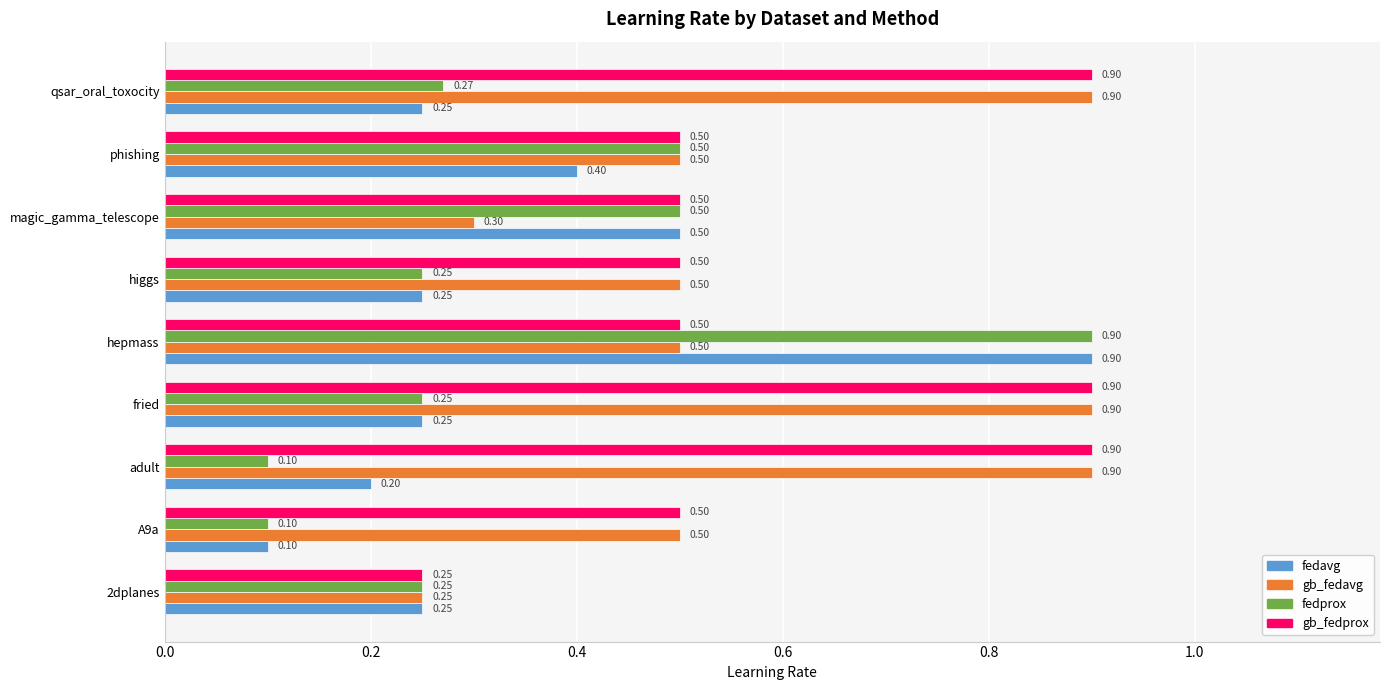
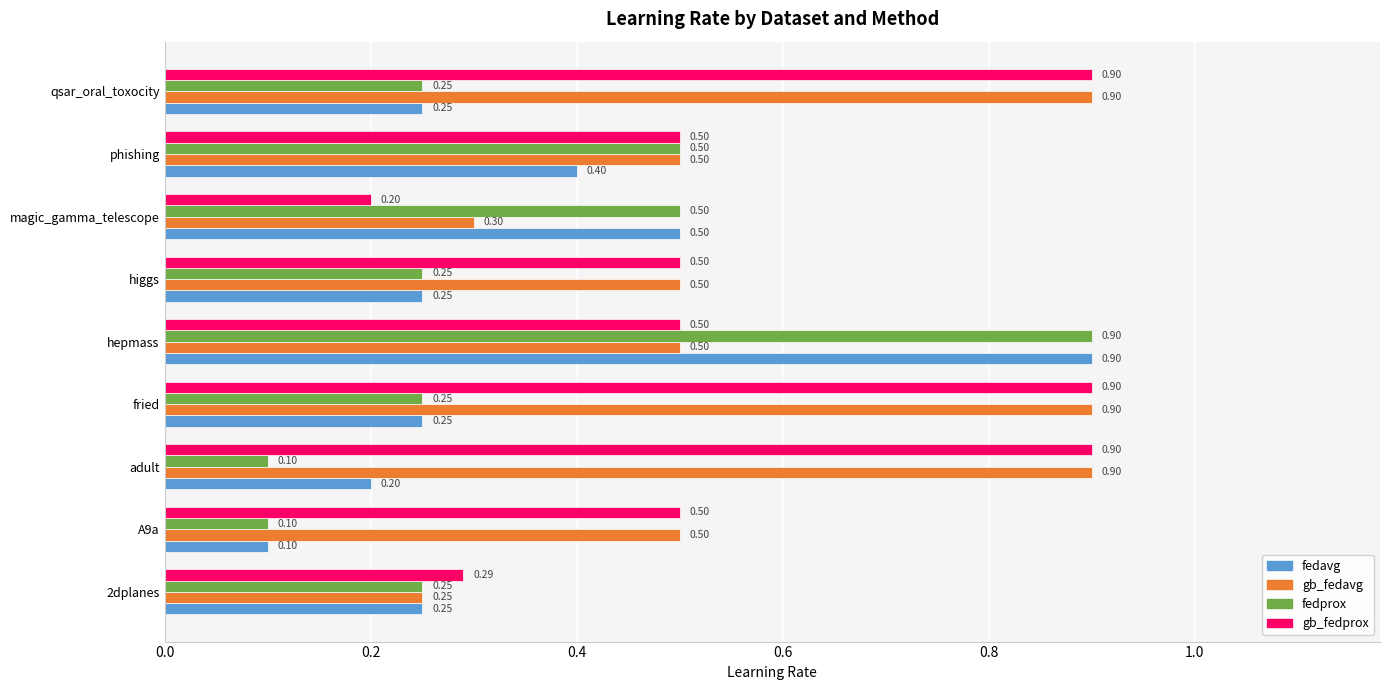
fedprox, qsar_oral_toxocity: 0.27 -> 0.25
gb_fedprox, magic_gamma_telescope: 0.50 -> 0.20
gb_fedprox, 2dplanes: 0.25 -> 0.29
